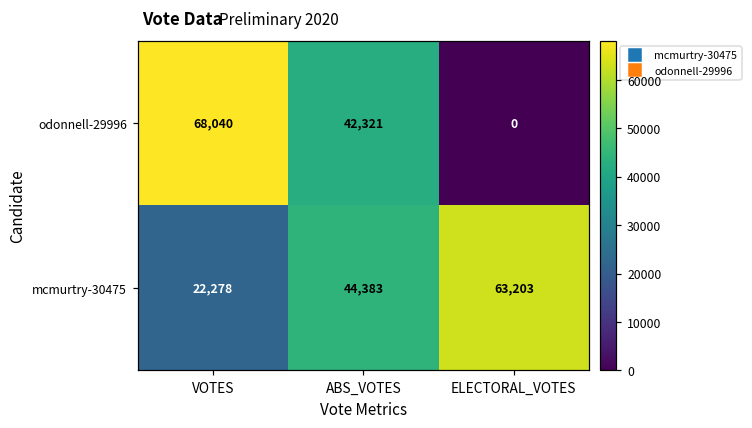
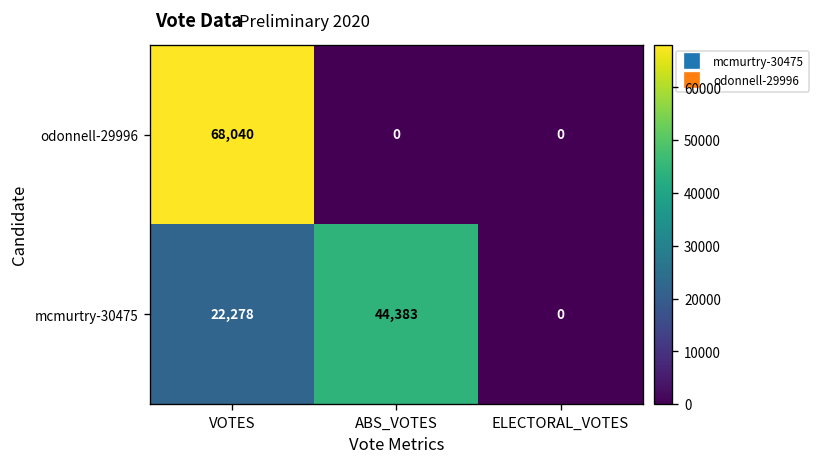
odonnell-29996, ABS_VOTES: 42,321 -> 0
mcmurtry-30475, ELECTORAL_VOTES: 63,203 -> 0
